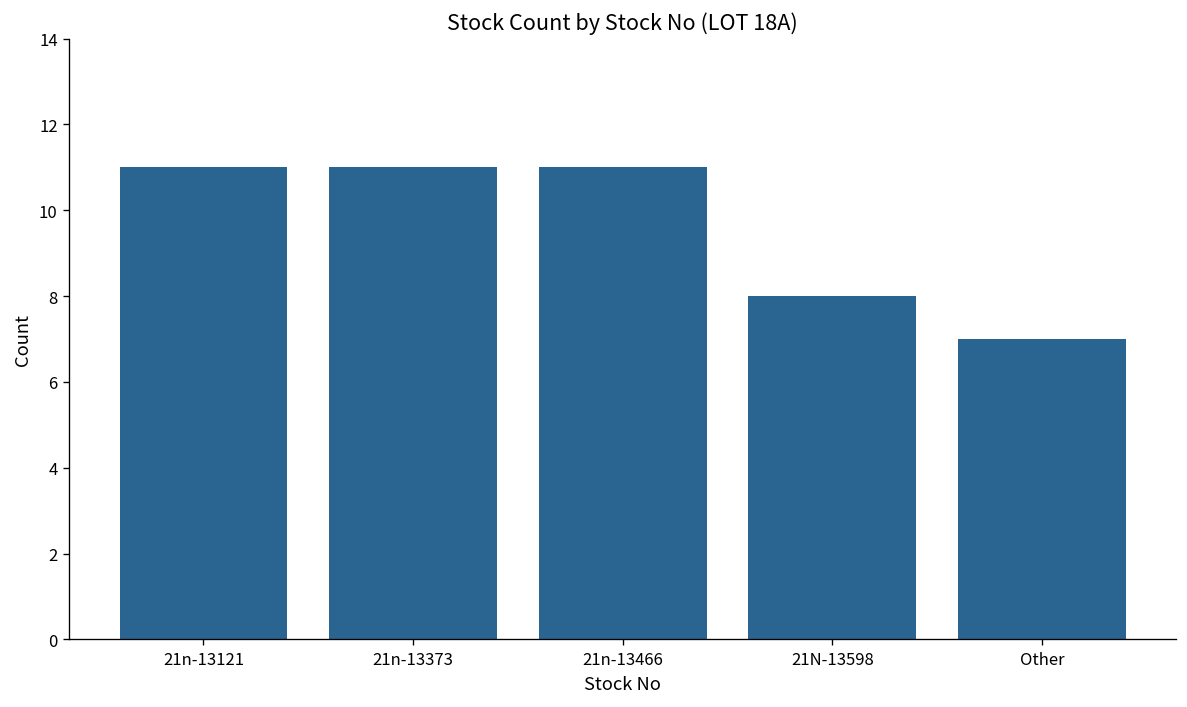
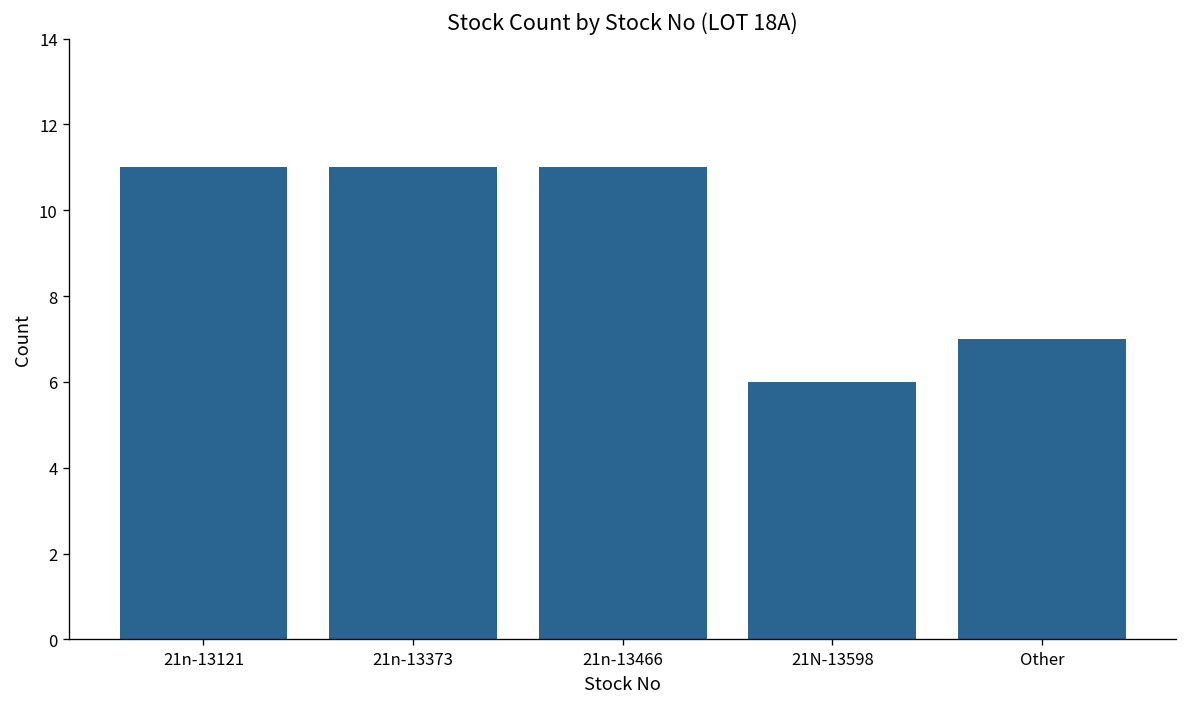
21N-13598: 8 -> 6
